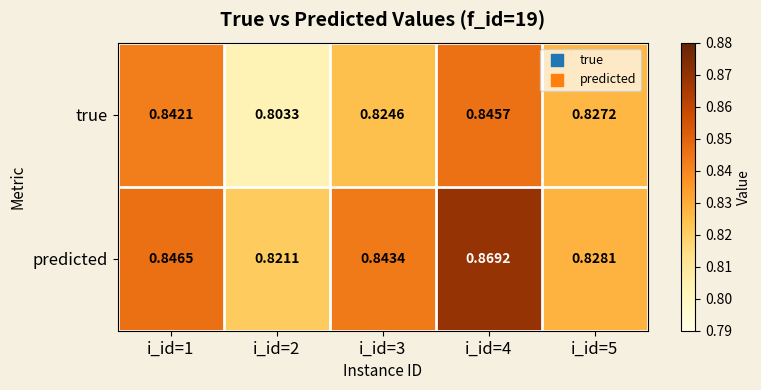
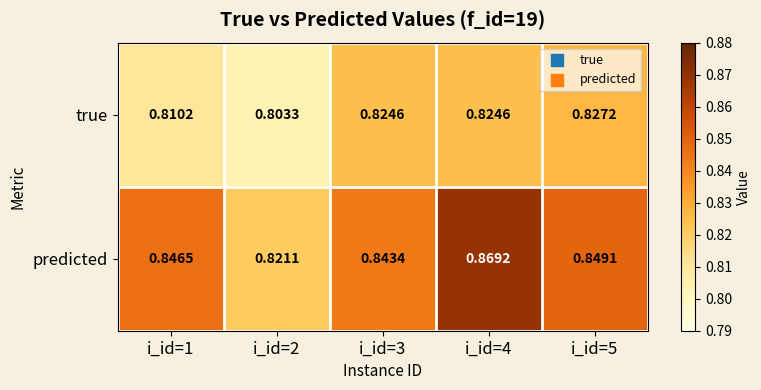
true, i_id=1: 0.8421 -> 0.8102
true, i_id=4: 0.8457 -> 0.8246
predicted, i_id=5: 0.8281 -> 0.8491
